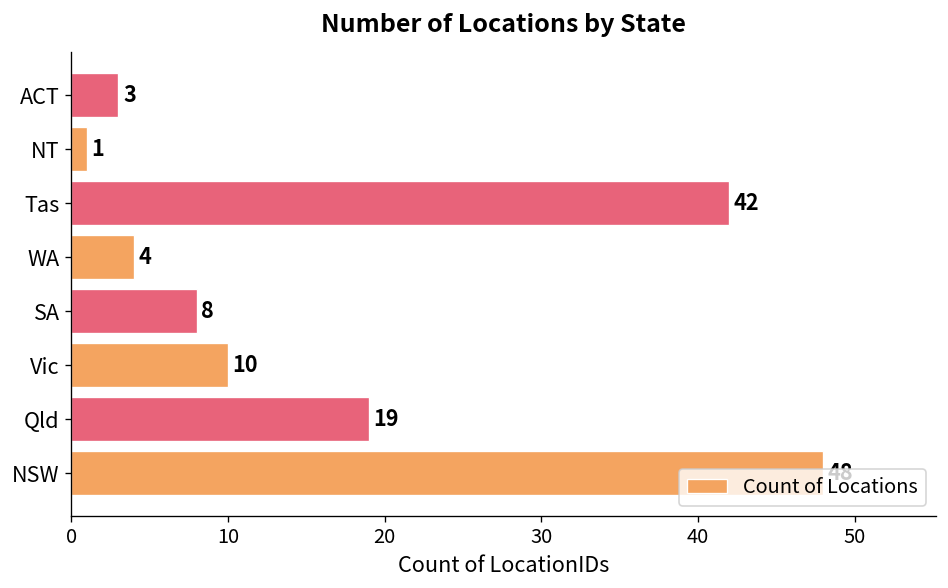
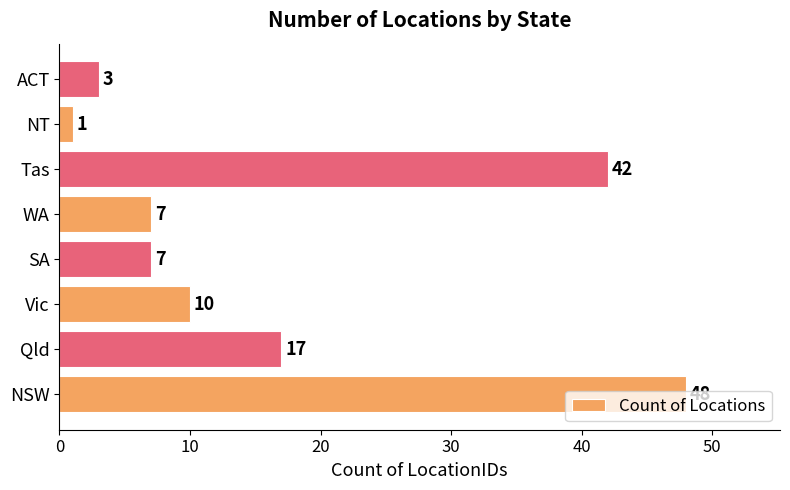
WA: 4 -> 7
SA: 8 -> 7
Qld: 19 -> 17
